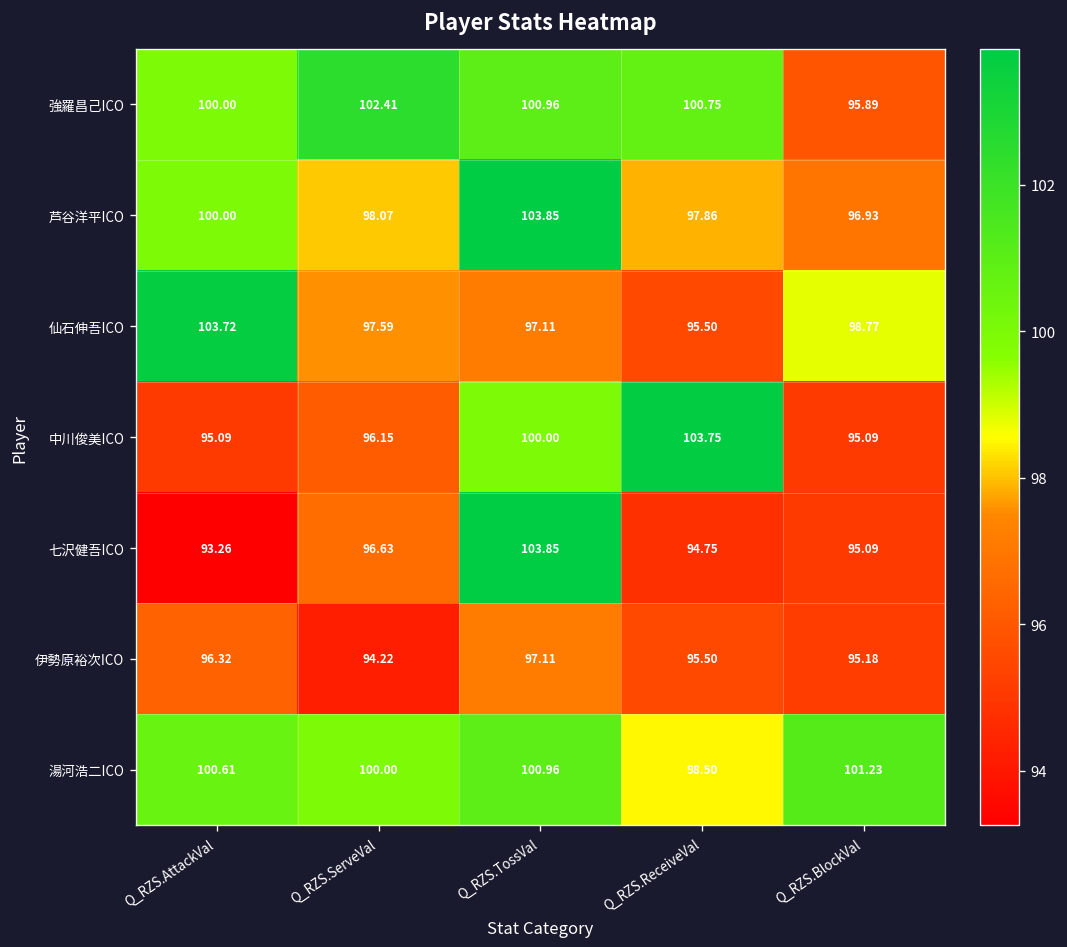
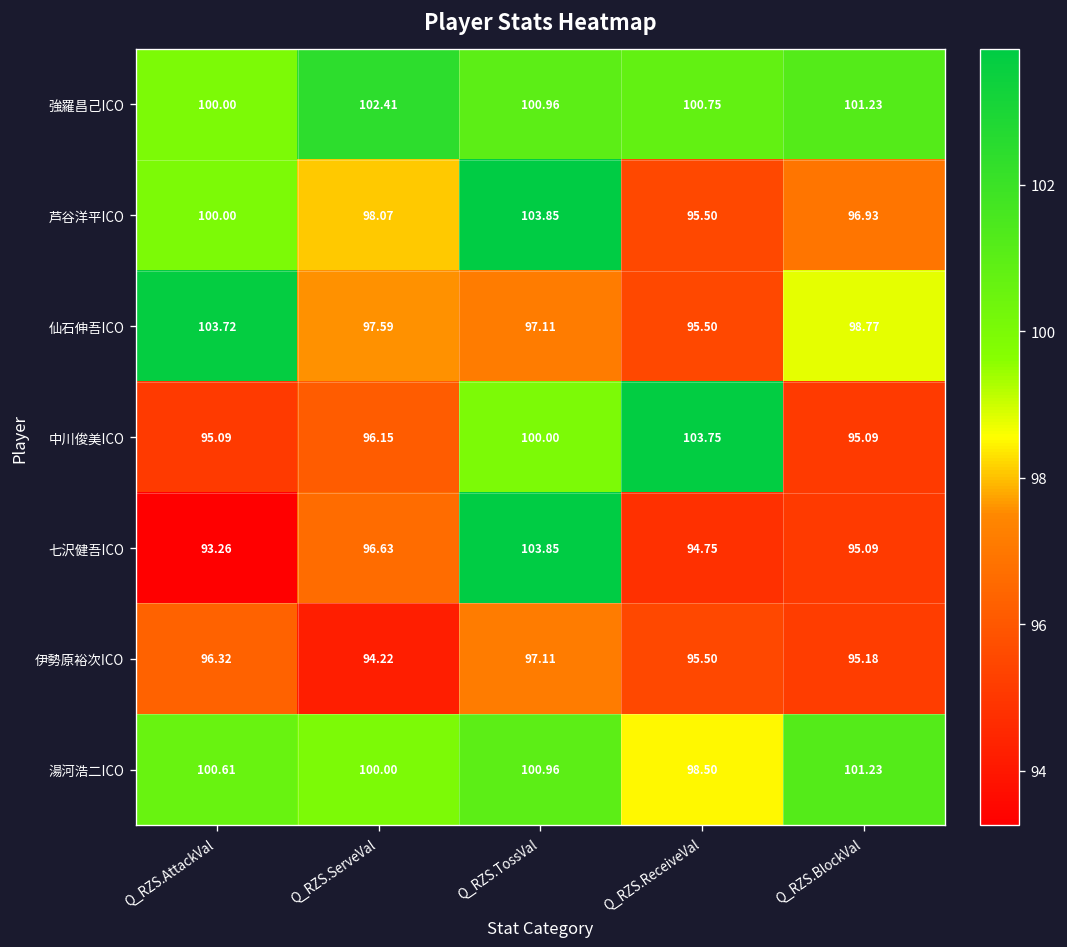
強羅昌己ICO, Q_RZS.BlockVal: 95.89 -> 101.23
芦谷洋平ICO, Q_RZS.ReceiveVal: 97.86 -> 95.50
